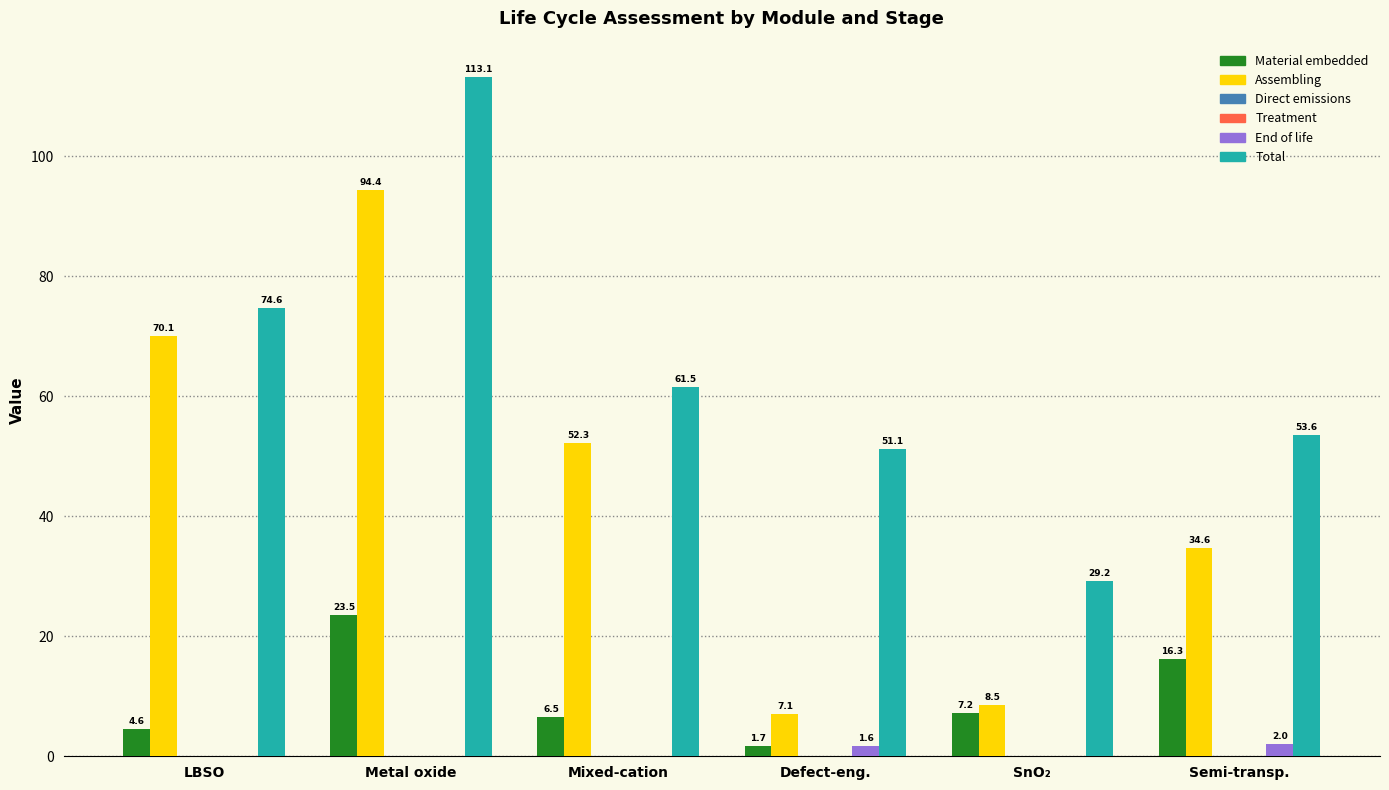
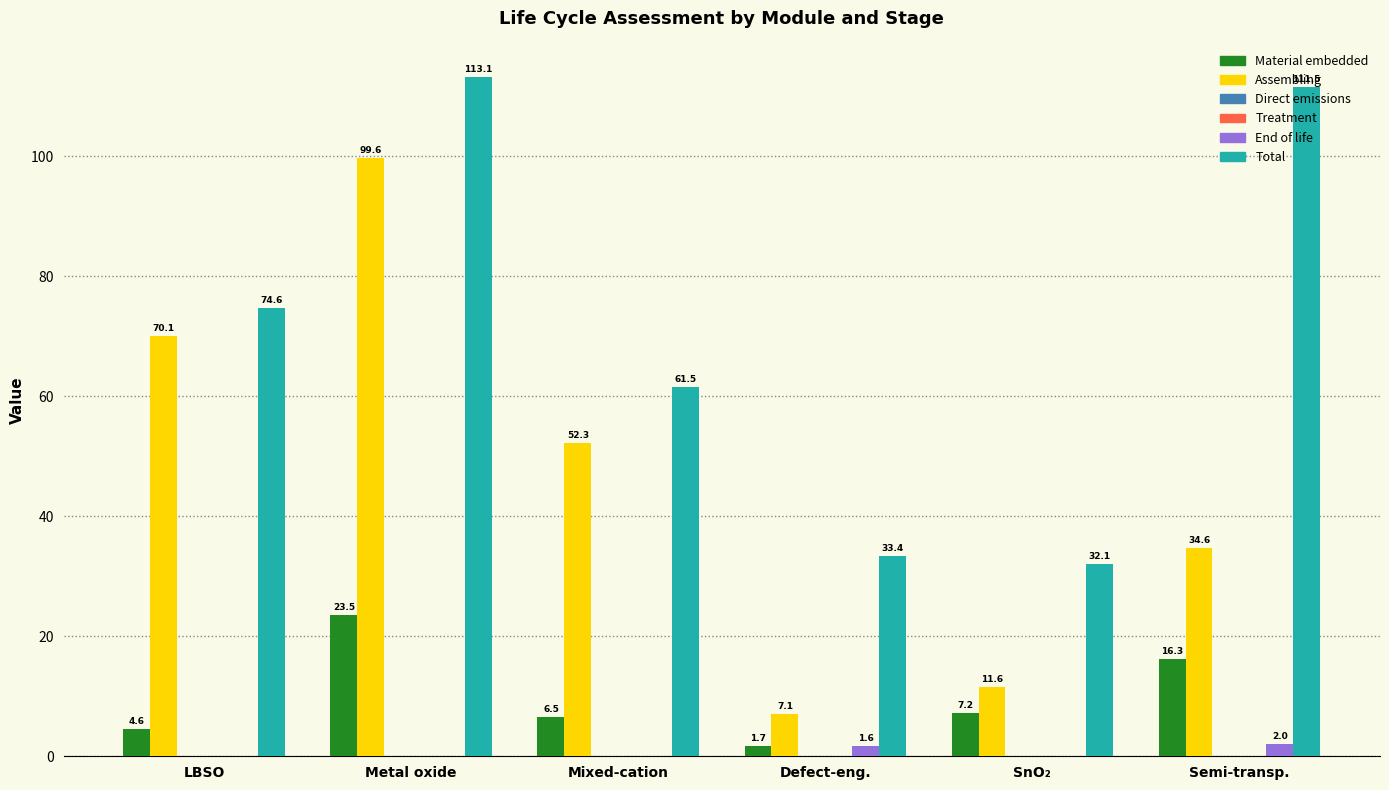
Assembling, Metal oxide: 94.4 -> 99.6
Total, Defect-eng.: 51.1 -> 33.4
Assembling, SnO₂: 8.5 -> 11.6
Total, SnO₂: 29.2 -> 32.1
Total, Semi-transp.: 53.6 -> 111.5
